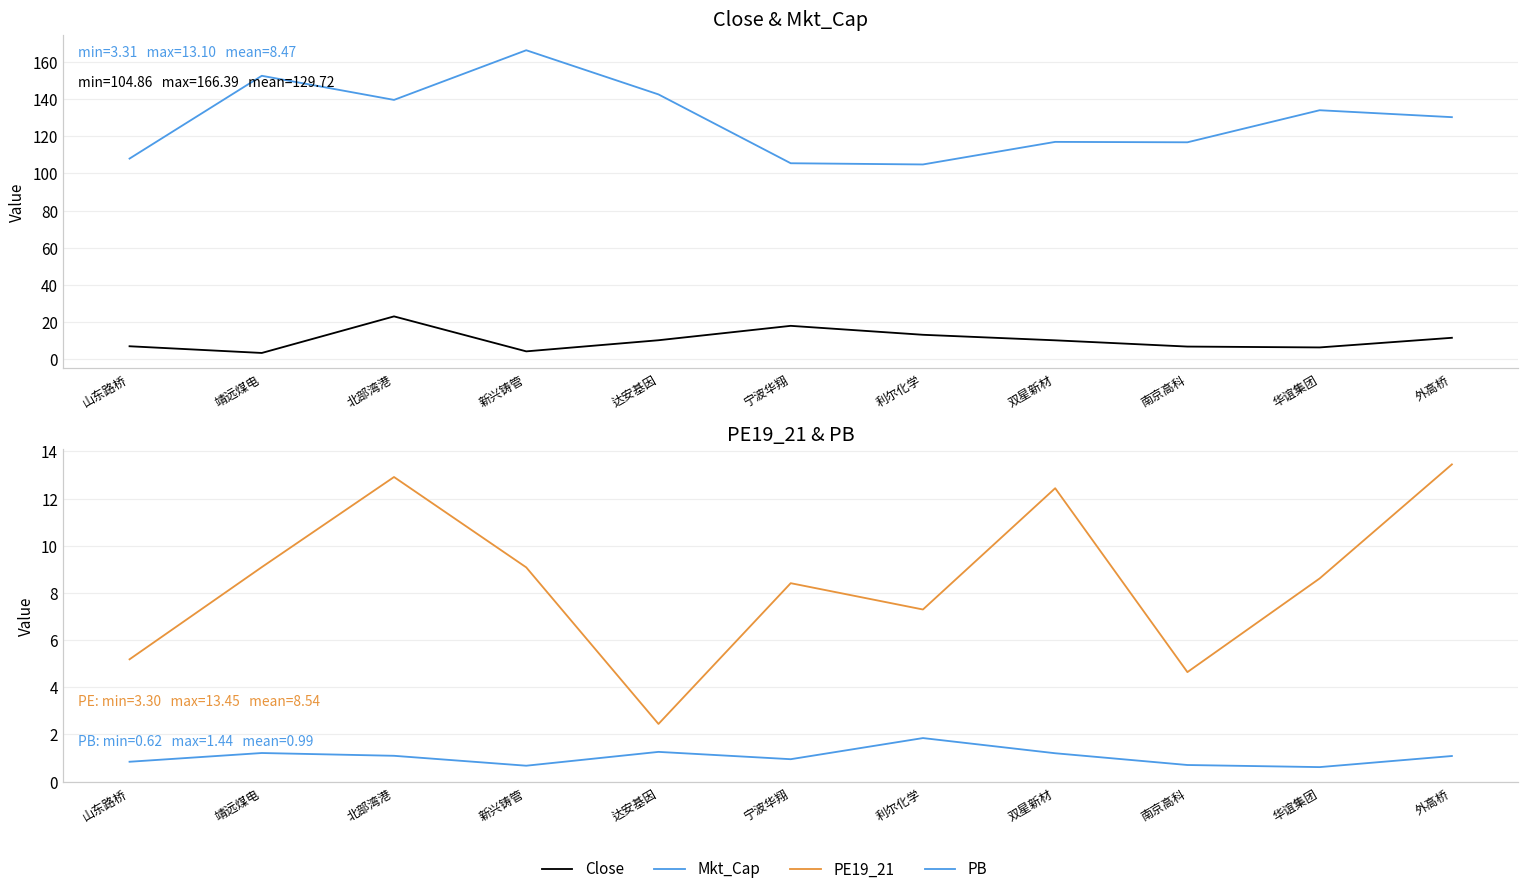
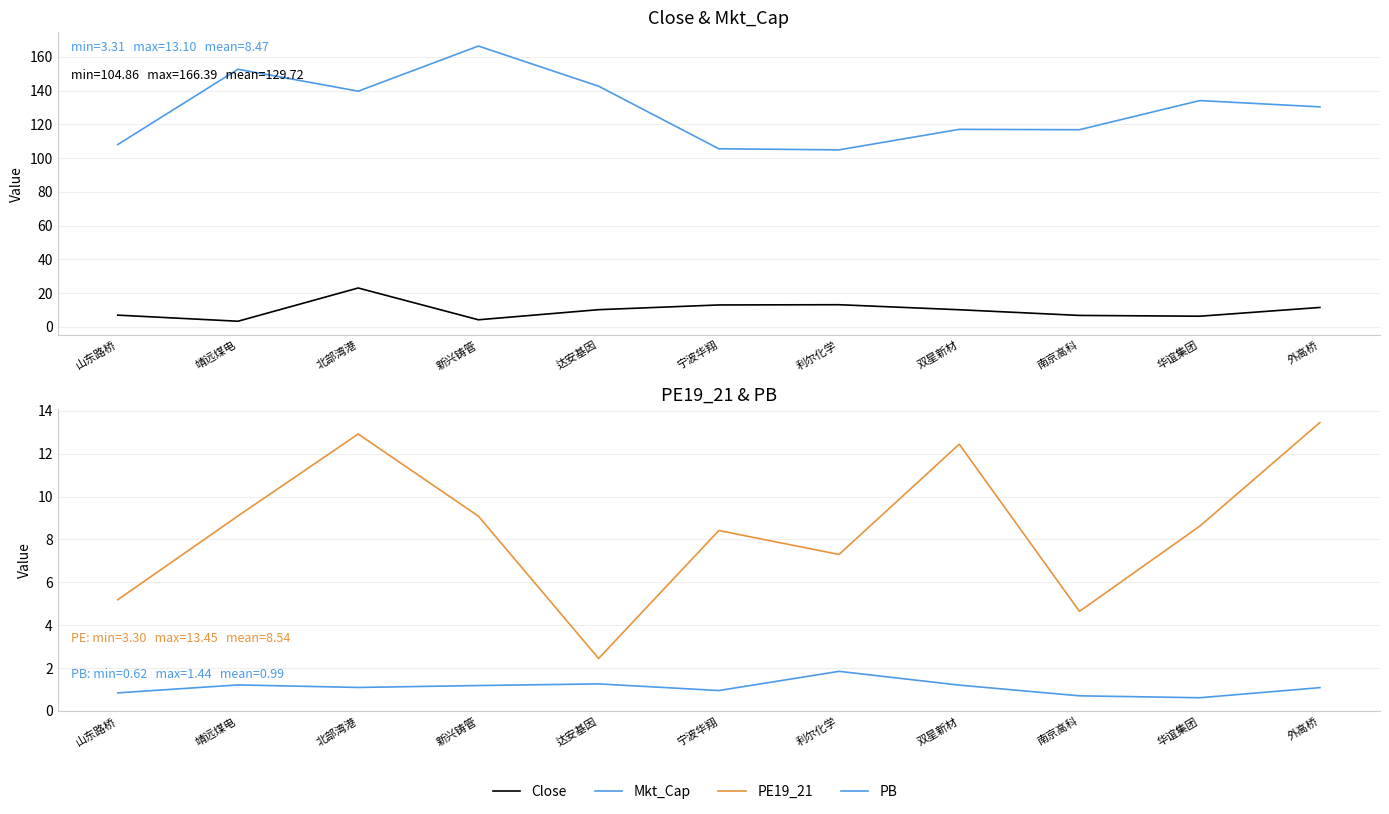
Close & Mkt_Cap, Close, 宁波华翔: 18 -> 13
PE19_21 & PB, PB, 新兴铸管: 0.7 -> 1.2
